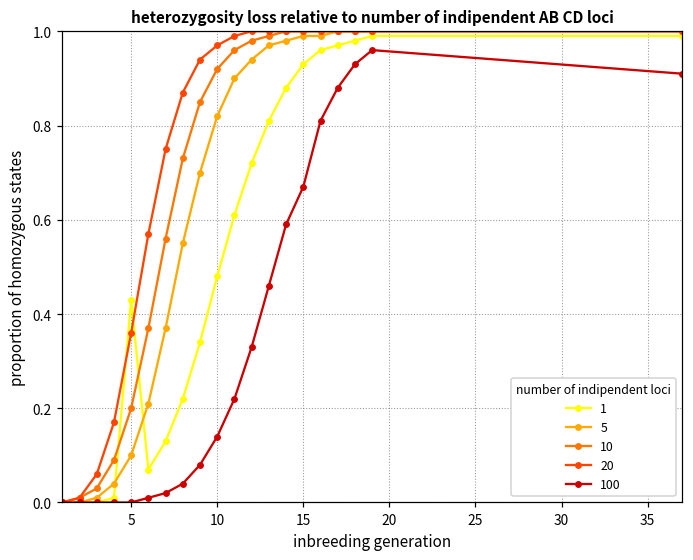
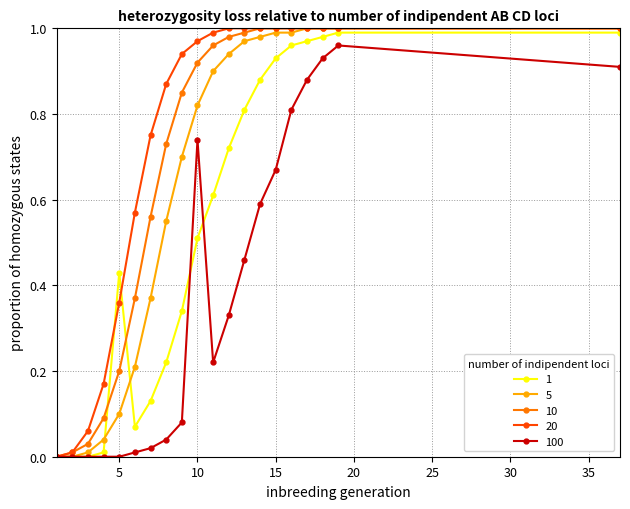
1, 10: 0.48 -> 0.51
100, 10: 0.14 -> 0.74
